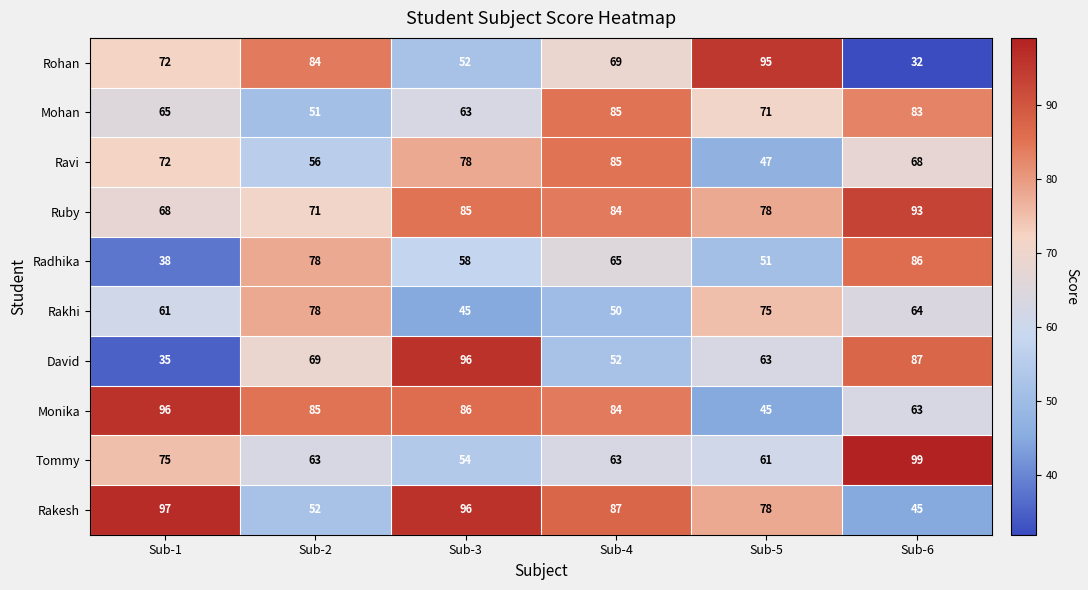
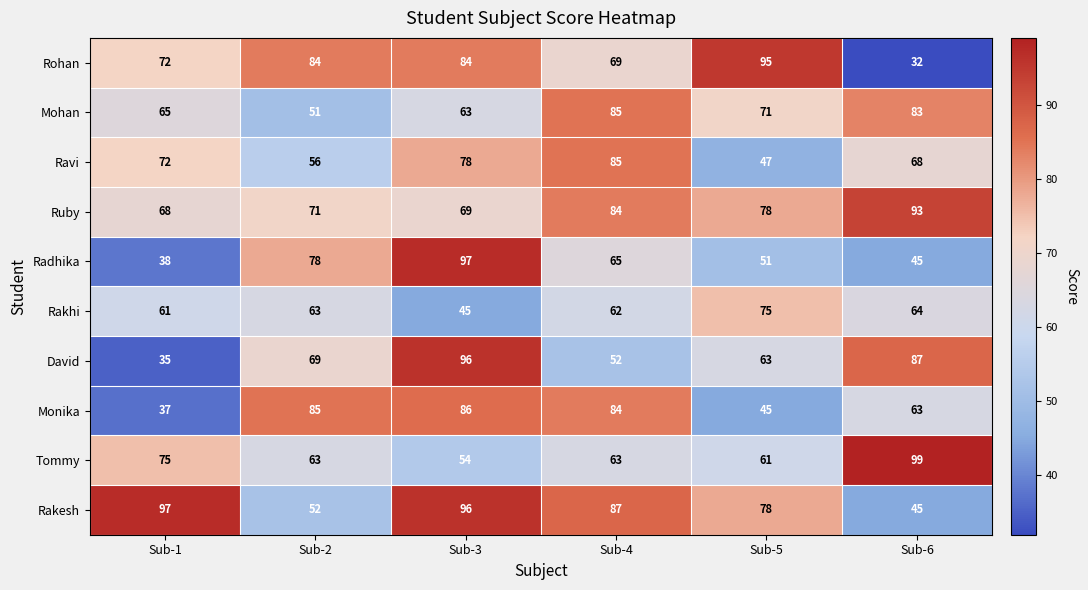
Rohan, Sub-3: 52 -> 84
Ruby, Sub-3: 85 -> 69
Radhika, Sub-3: 58 -> 97
Radhika, Sub-6: 86 -> 45
Rakhi, Sub-2: 78 -> 63
Rakhi, Sub-4: 50 -> 62
Monika, Sub-1: 96 -> 37
